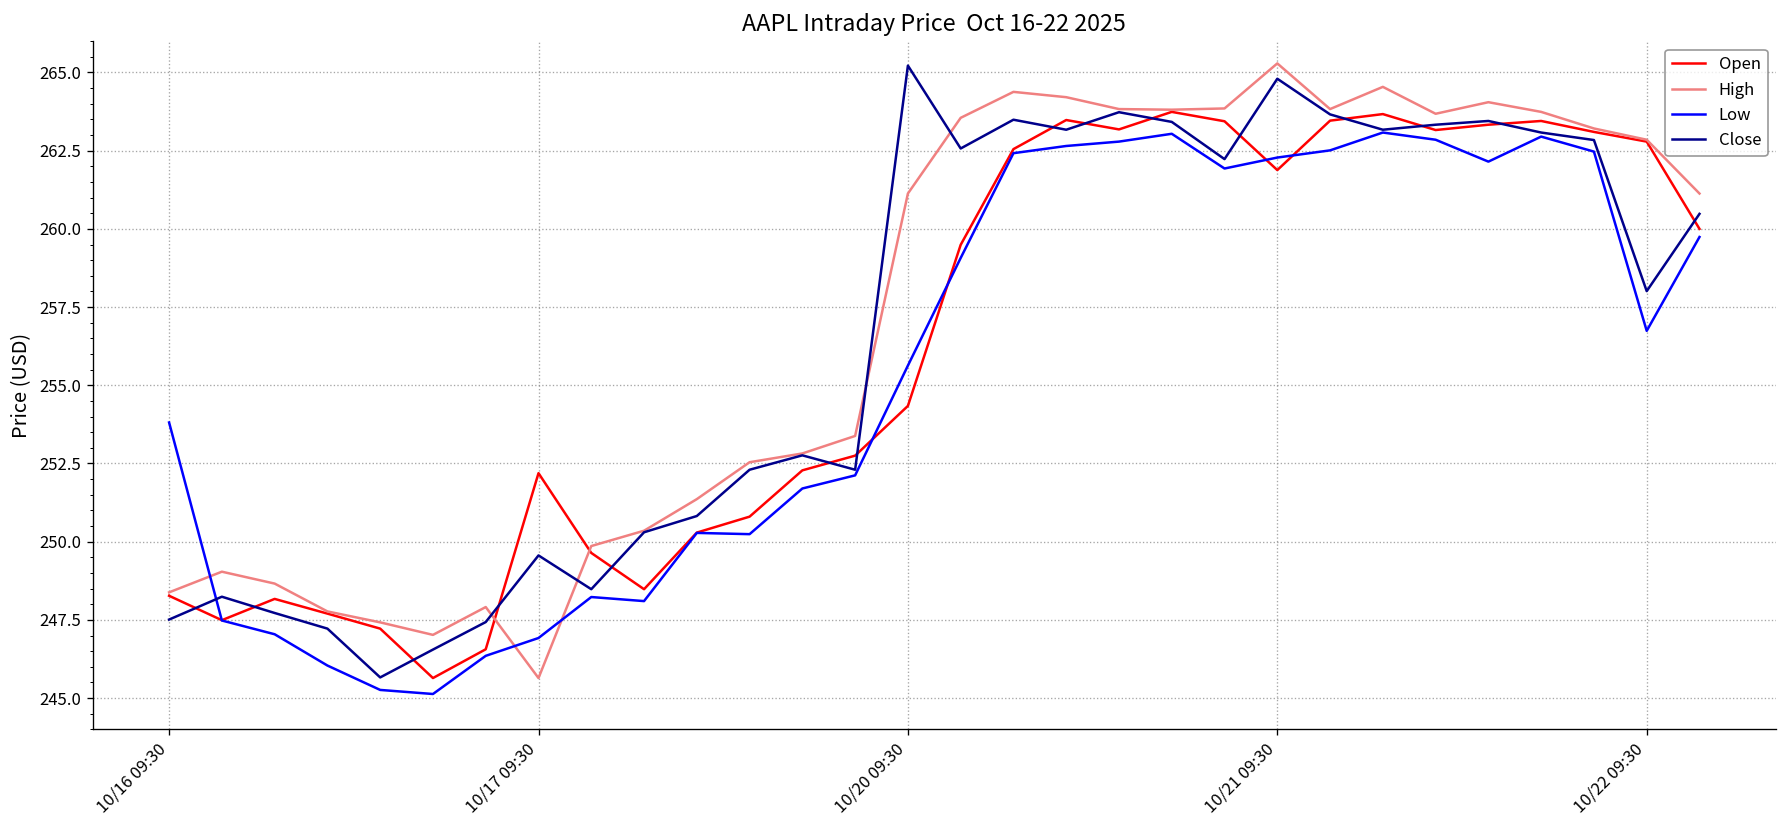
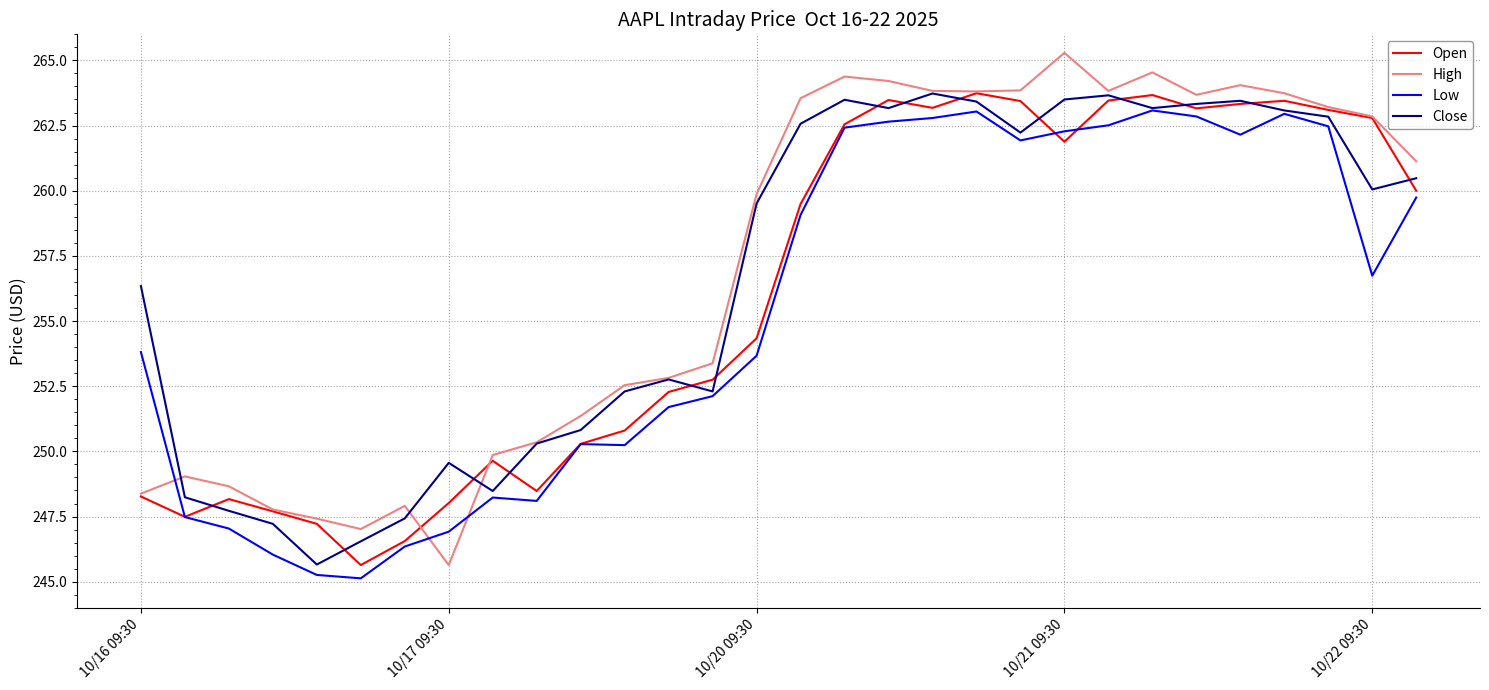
Close, 10/16 09:30: 247.5 -> 256.3
Open, 10/17 09:30: 252.2 -> 248.0
High, 10/20 09:30: 261.1 -> 259.9
Low, 10/20 09:30: 255.6 -> 253.7
Close, 10/20 09:30: 265.2 -> 259.5
Close, 10/21 09:30: 264.8 -> 263.5
Close, 10/22 09:30: 258.0 -> 260.1
